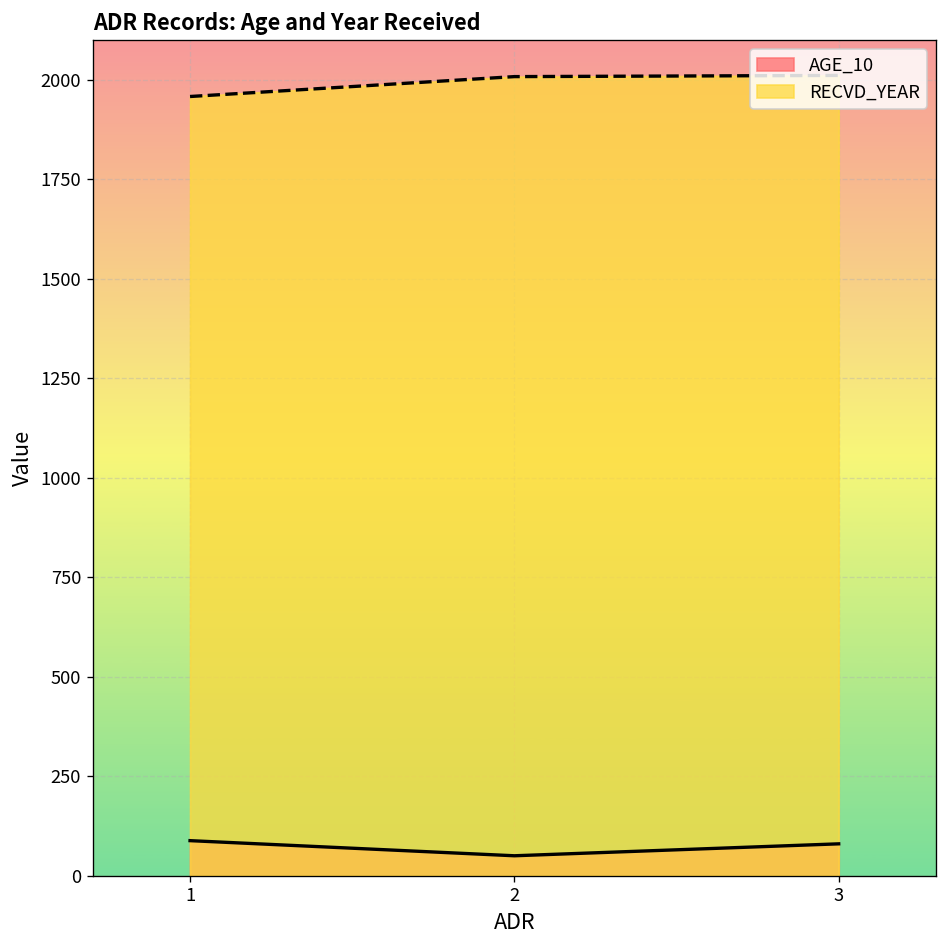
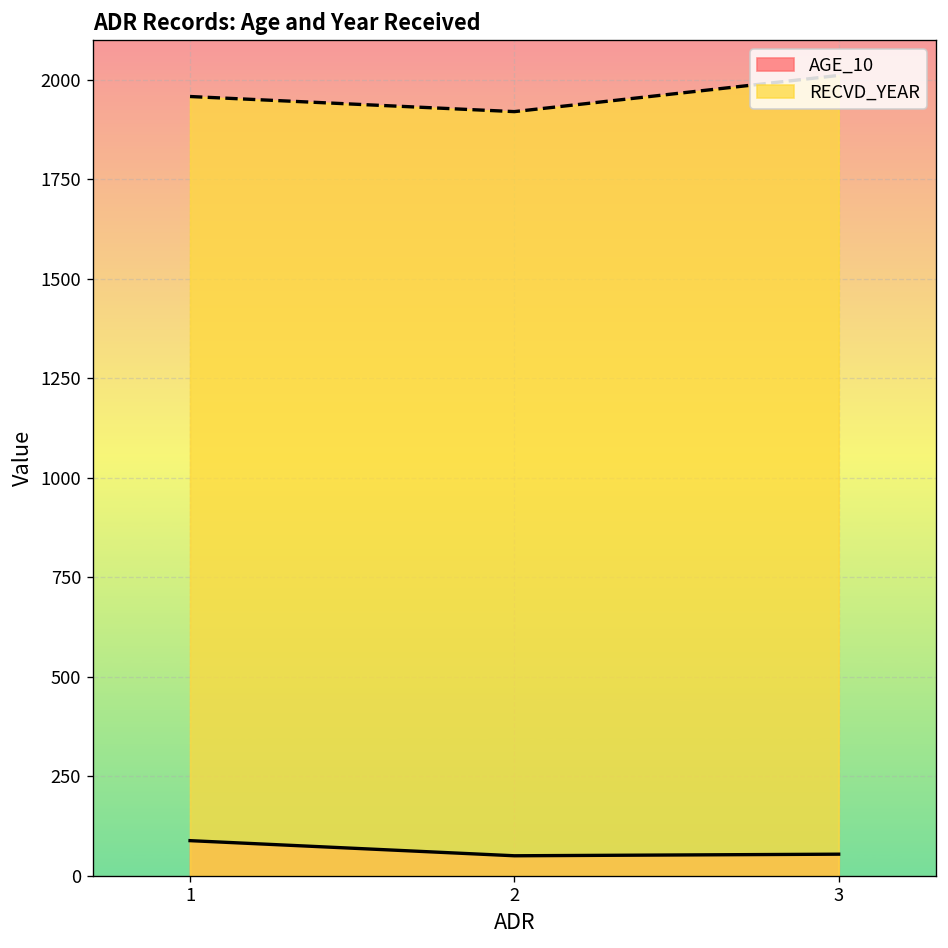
RECVD_YEAR, 2: 2010 -> 1920
AGE_10, 3: 80 -> 50
